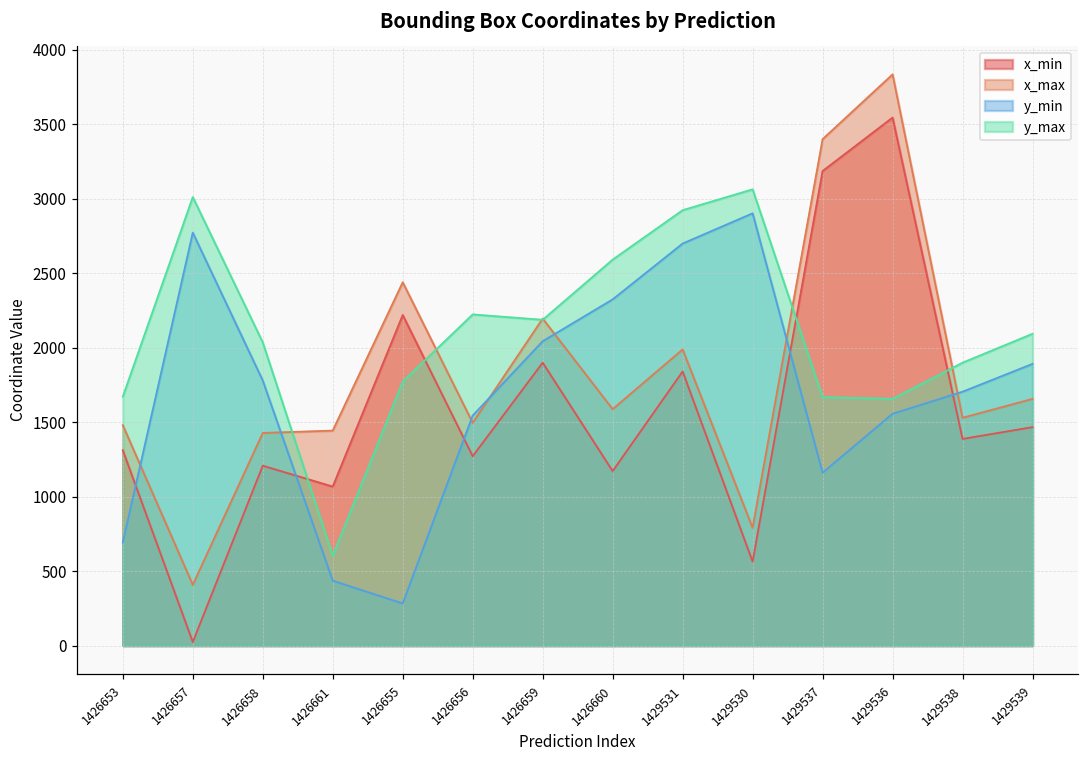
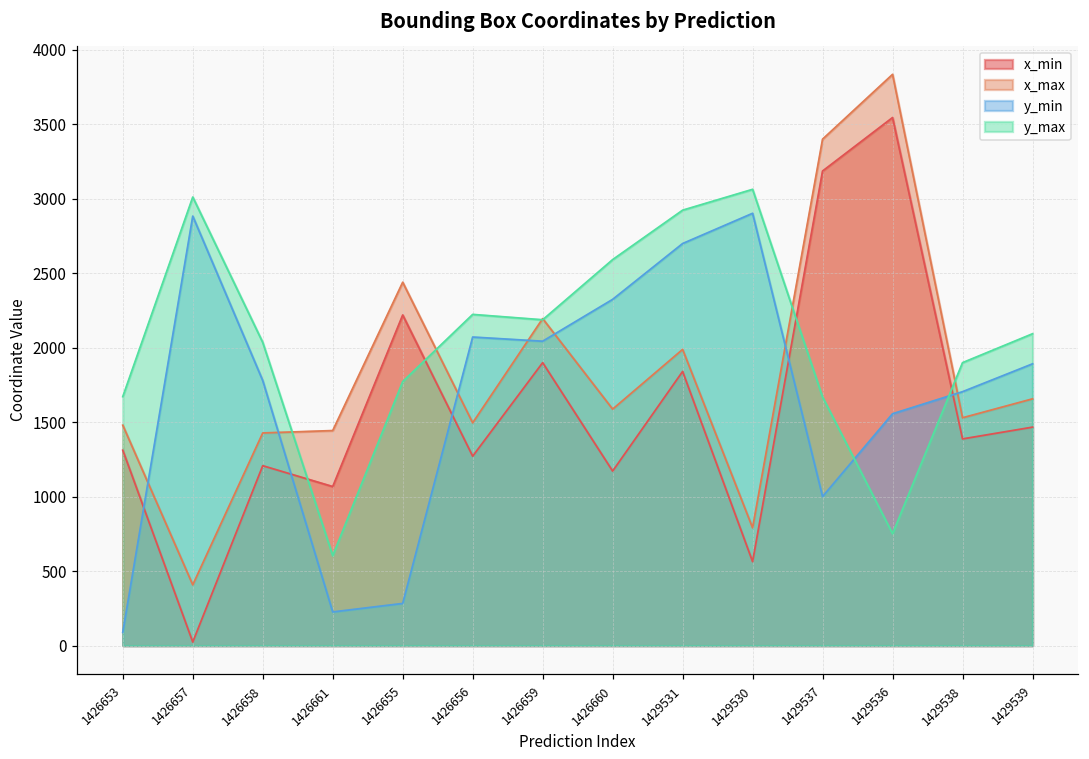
y_min, 1426653: 690 -> 90
y_min, 1426657: 2770 -> 2880
y_min, 1426661: 440 -> 230
y_min, 1426656: 1550 -> 2070
y_min, 1429537: 1160 -> 1000
y_max, 1429536: 1660 -> 750
